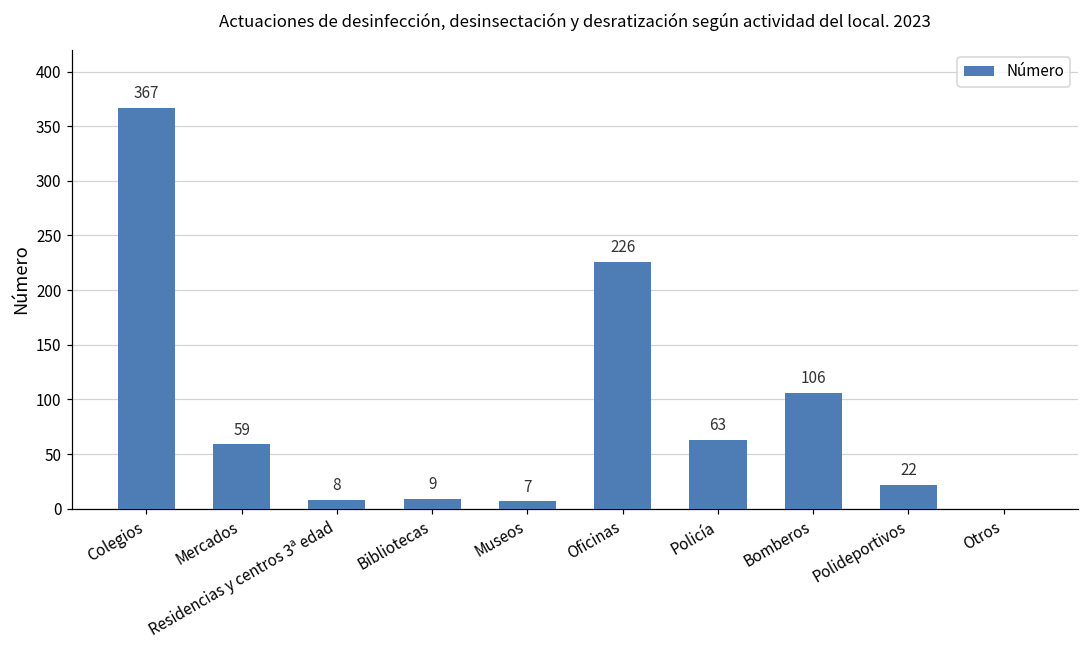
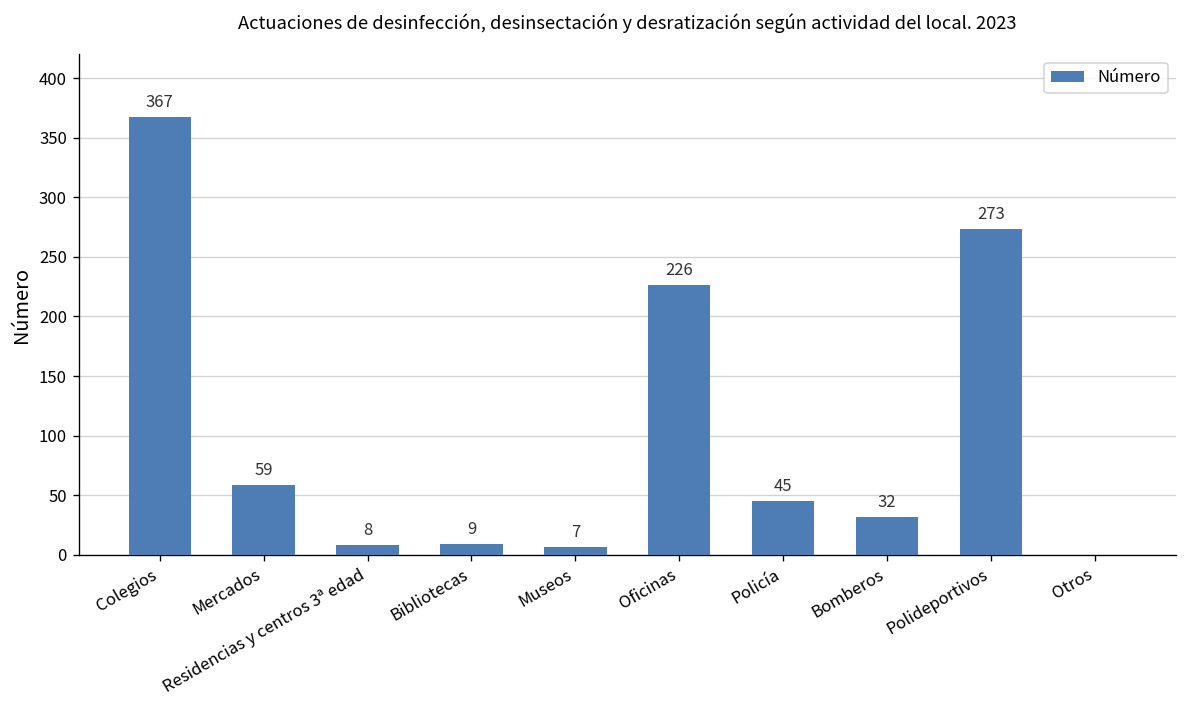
Policía: 63 -> 45
Bomberos: 106 -> 32
Polideportivos: 22 -> 273
